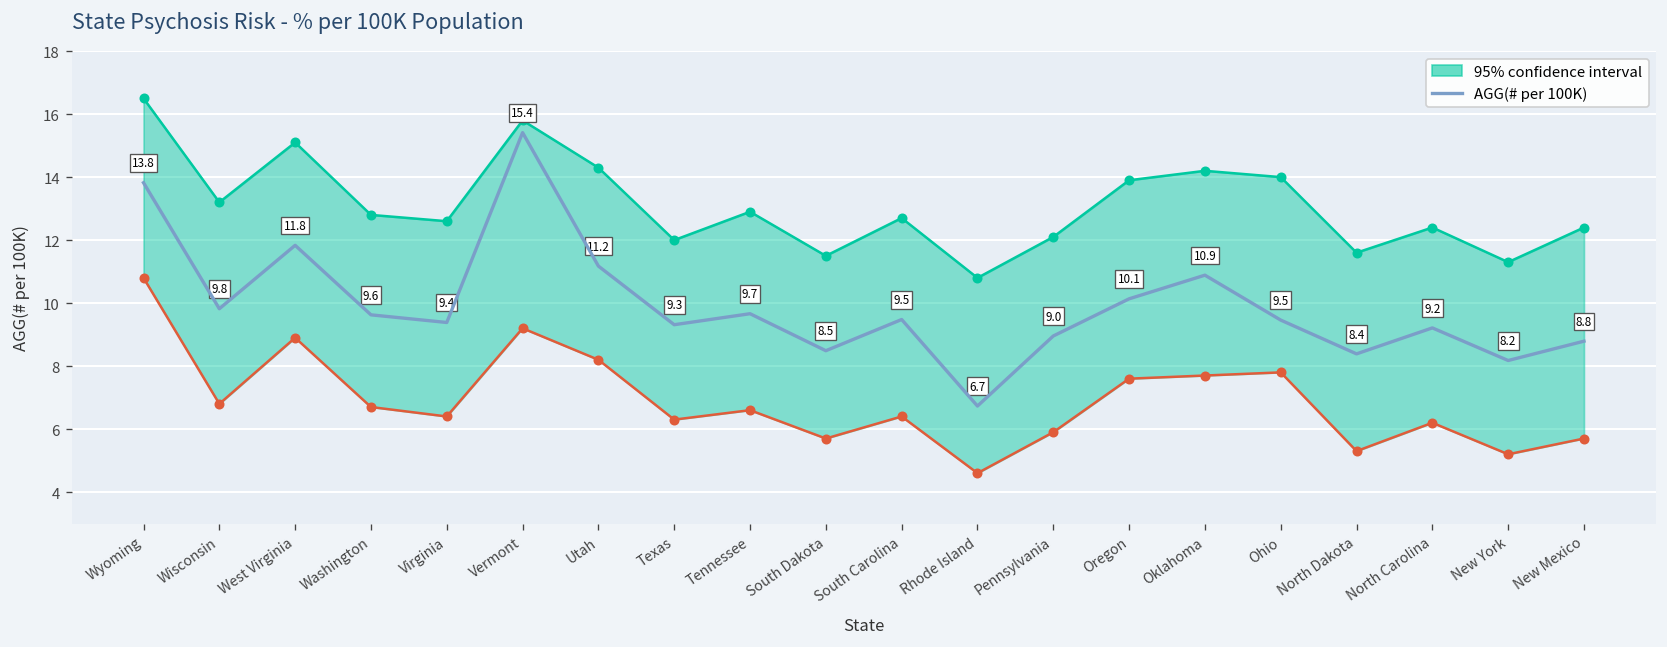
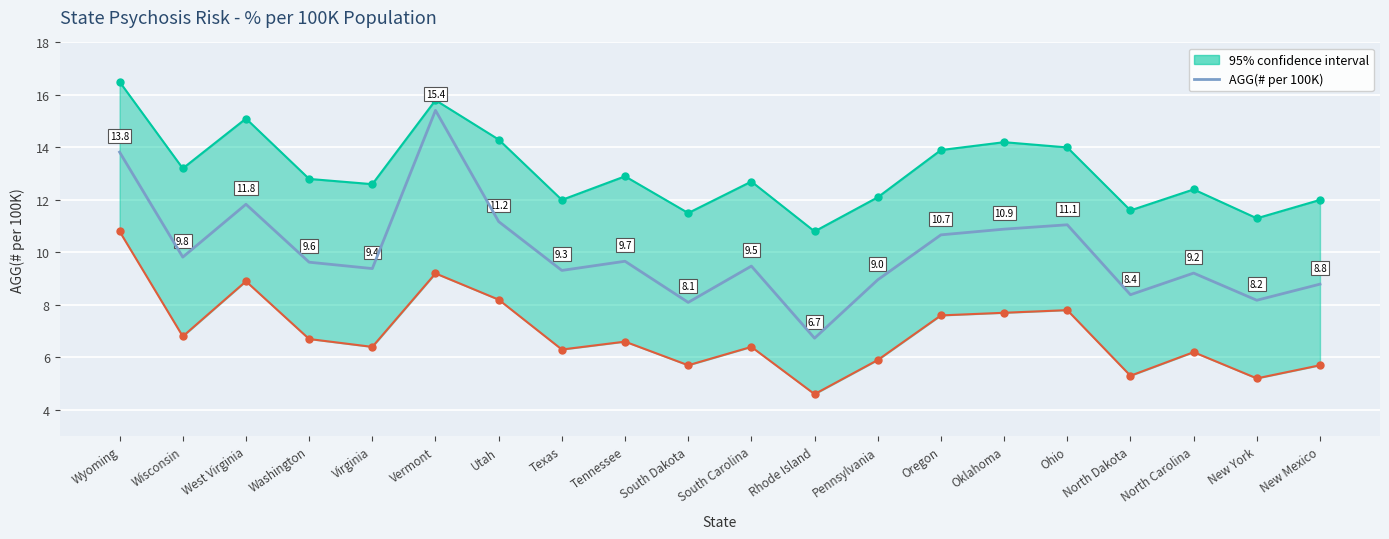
AGG(# per 100K), South Dakota: 8.5 -> 8.1
AGG(# per 100K), Oregon: 10.1 -> 10.7
AGG(# per 100K), Ohio: 9.5 -> 11.1
95% confidence interval, New Mexico: 12.4 -> 12.0
